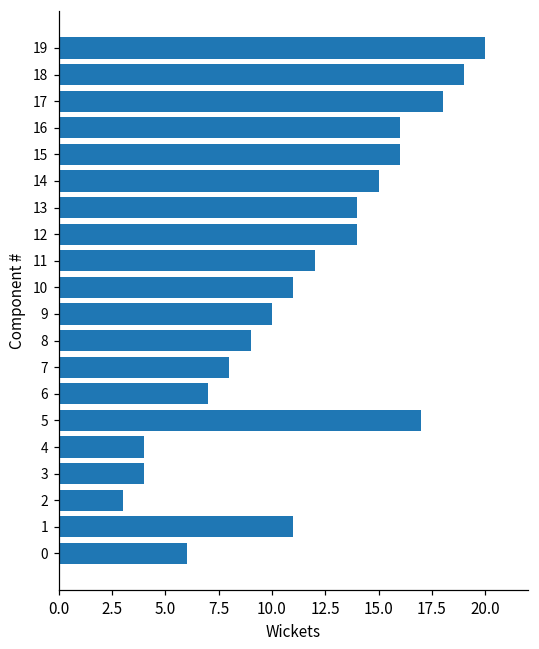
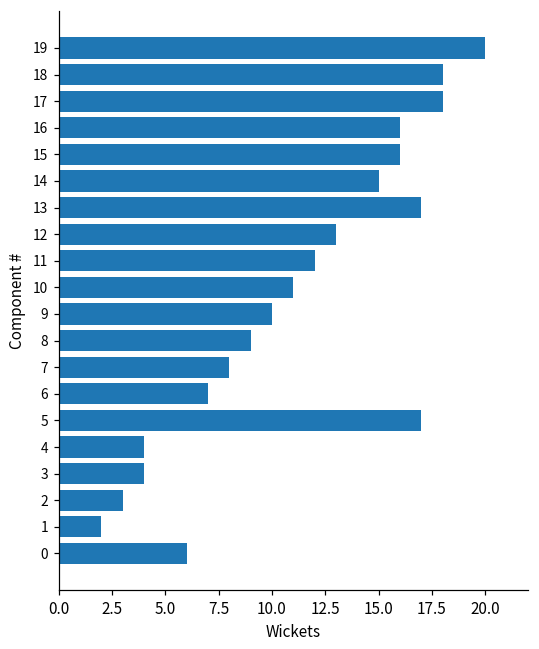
18: 19 -> 18
13: 14 -> 17
12: 14 -> 13
1: 11 -> 2
